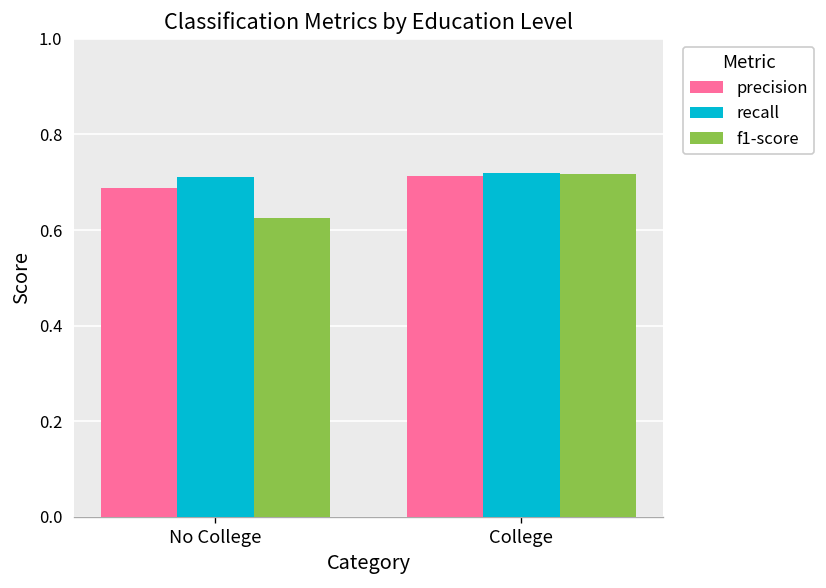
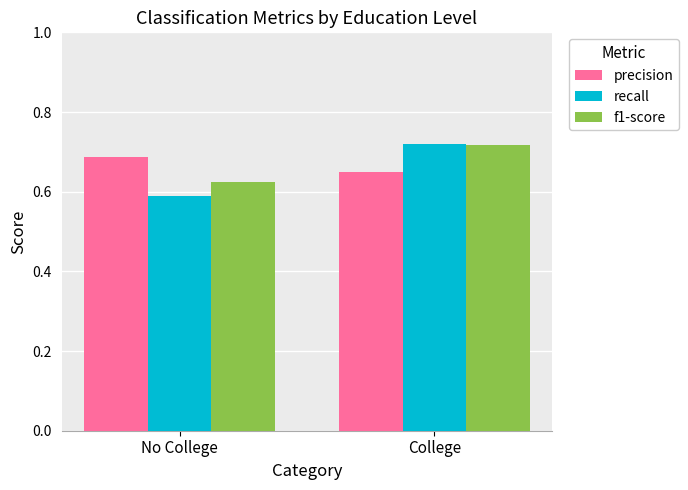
recall, No College: 0.71 -> 0.59
precision, College: 0.71 -> 0.65
